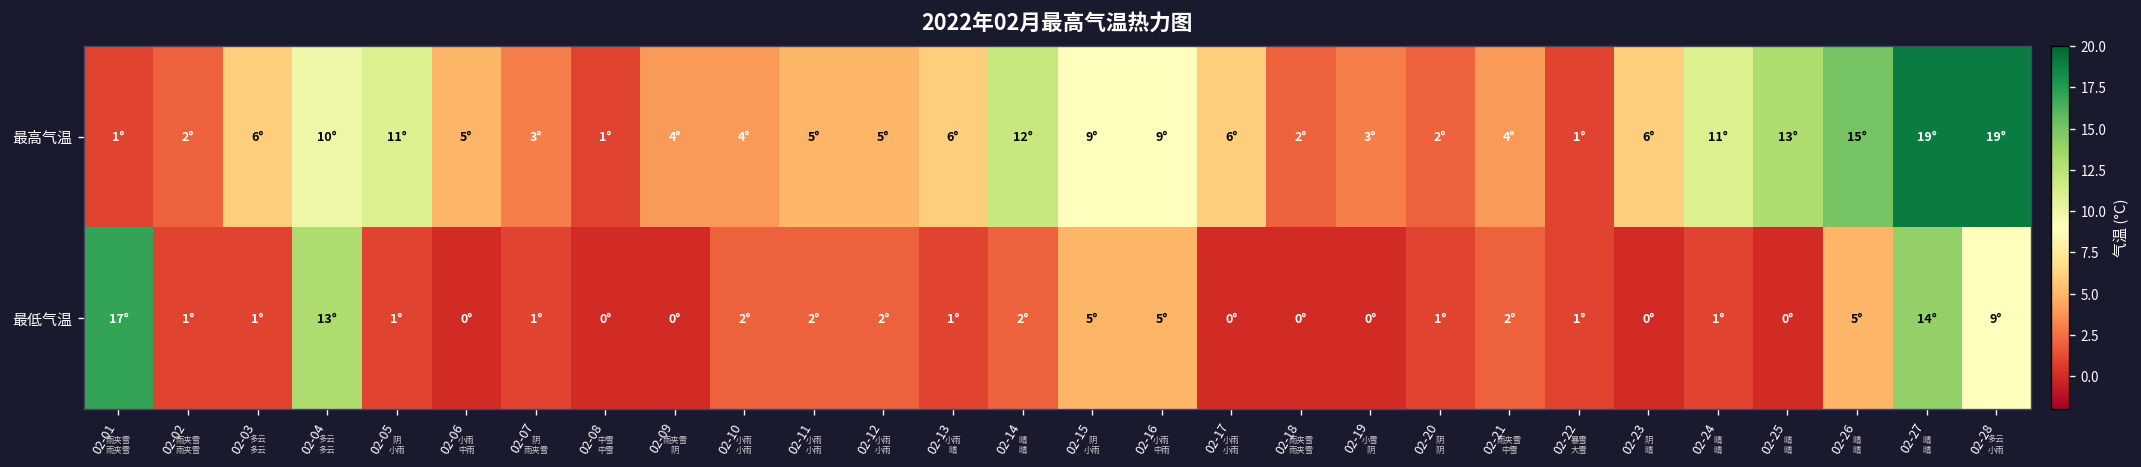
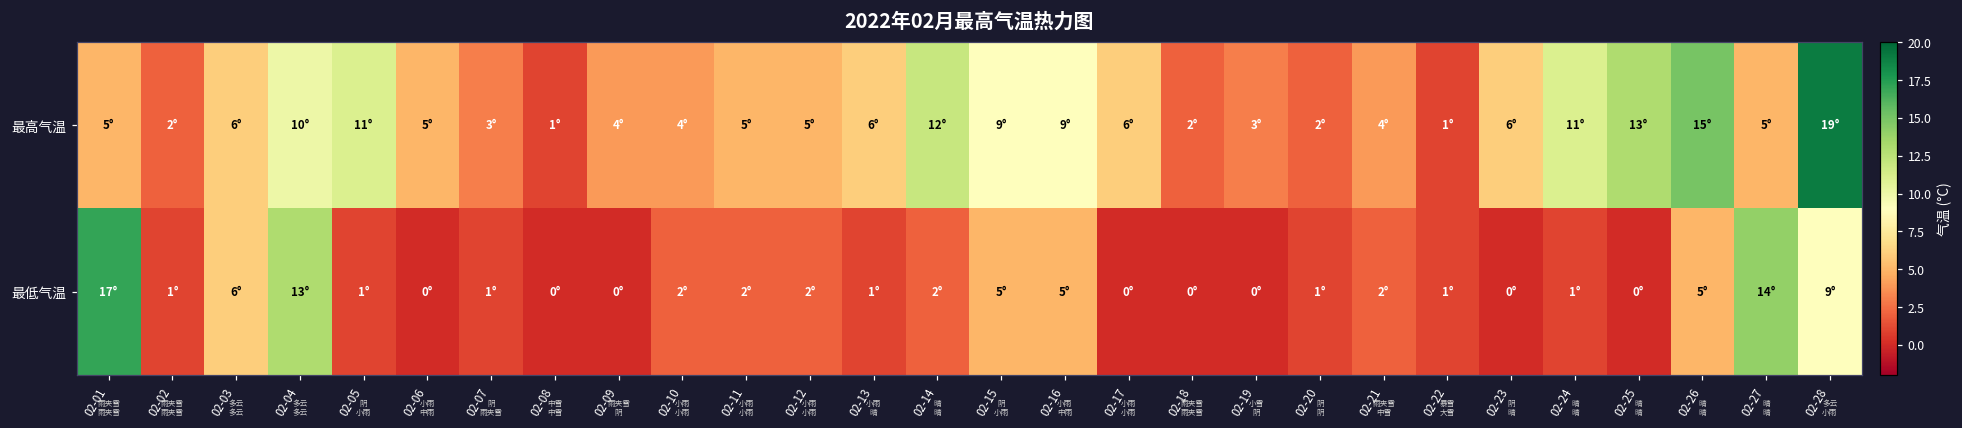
最高气温, 02-01: 1° -> 5°
最高气温, 02-27: 19° -> 5°
最低气温, 02-03: 1° -> 6°
